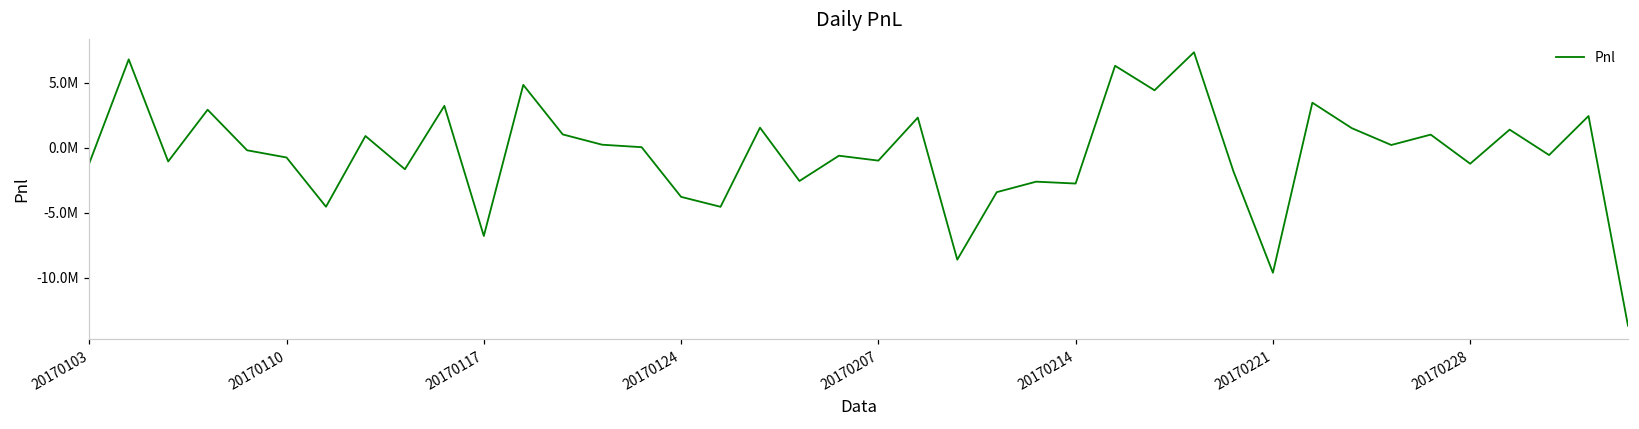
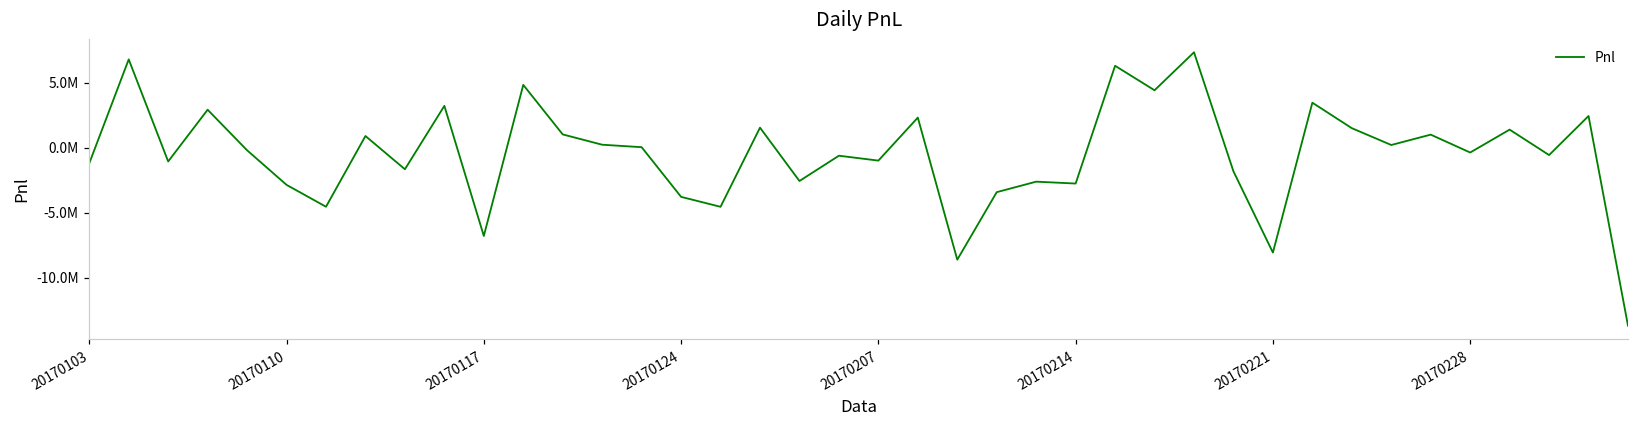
20170110: -800000 -> -2900000
20170221: -9600000 -> -8100000
20170228: -1200000 -> -400000
